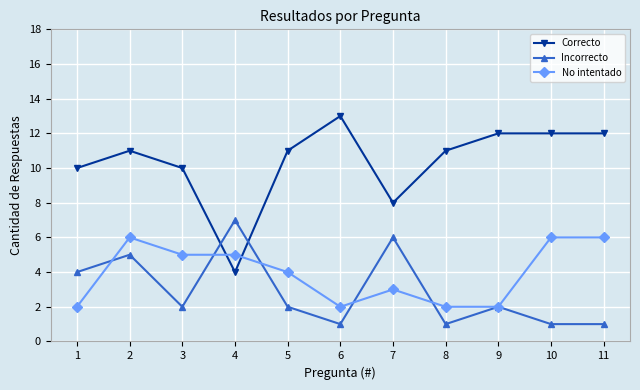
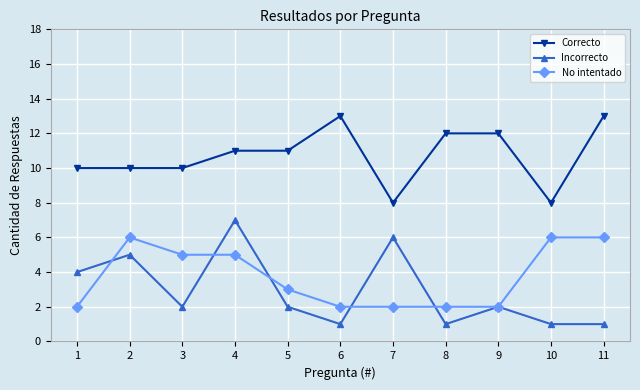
Correcto, 2: 11 -> 10
Correcto, 4: 4 -> 11
No intentado, 5: 4 -> 3
No intentado, 7: 3 -> 2
Correcto, 8: 11 -> 12
Correcto, 10: 12 -> 8
Correcto, 11: 12 -> 13
